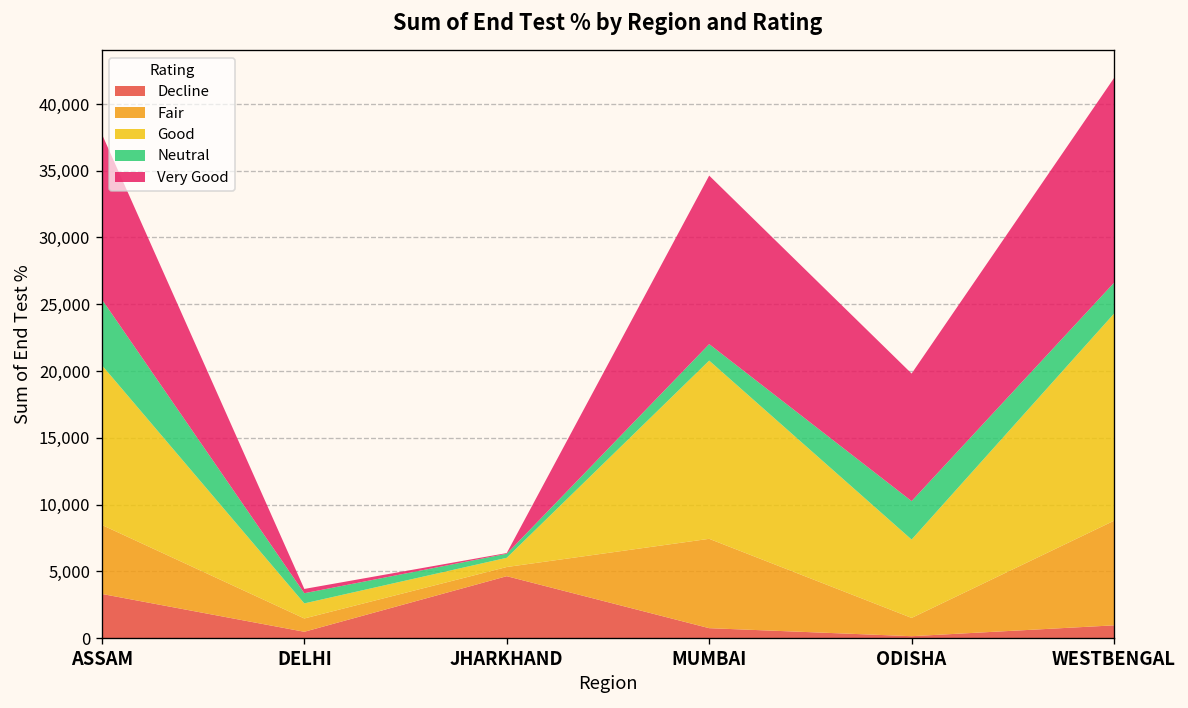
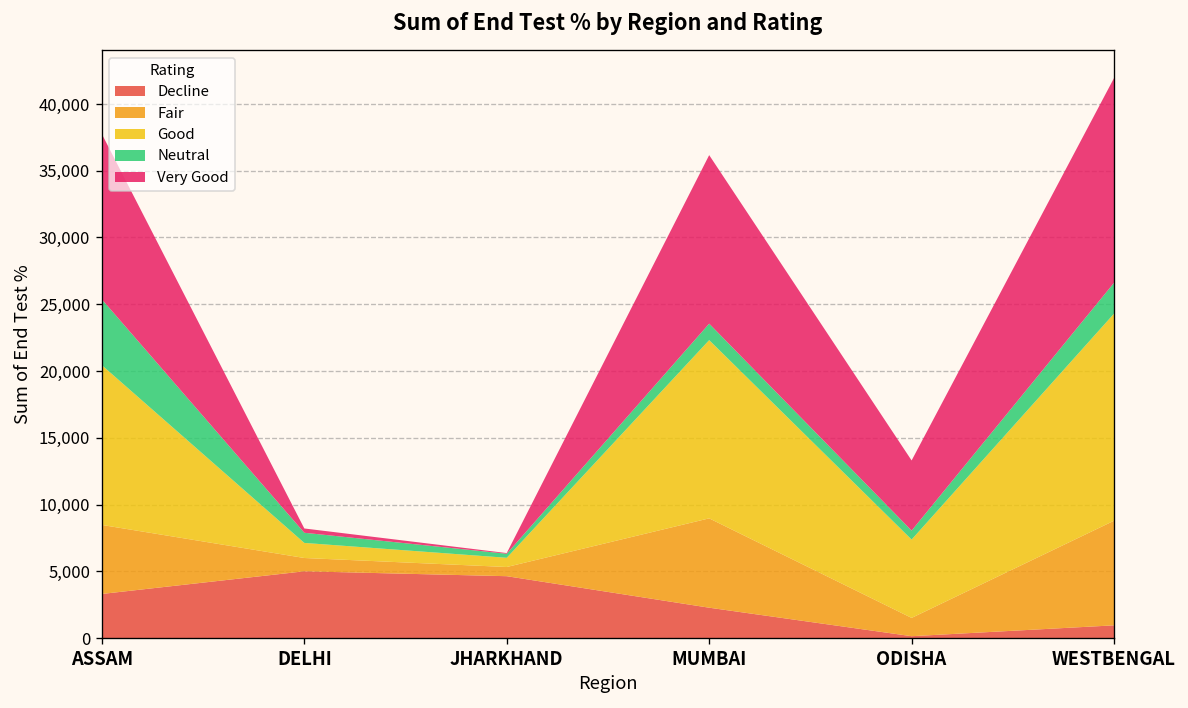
Decline, DELHI: 500 -> 5,000
Decline, MUMBAI: 700 -> 2,300
Neutral, ODISHA: 2,900 -> 700
Very Good, ODISHA: 9,600 -> 5,300
